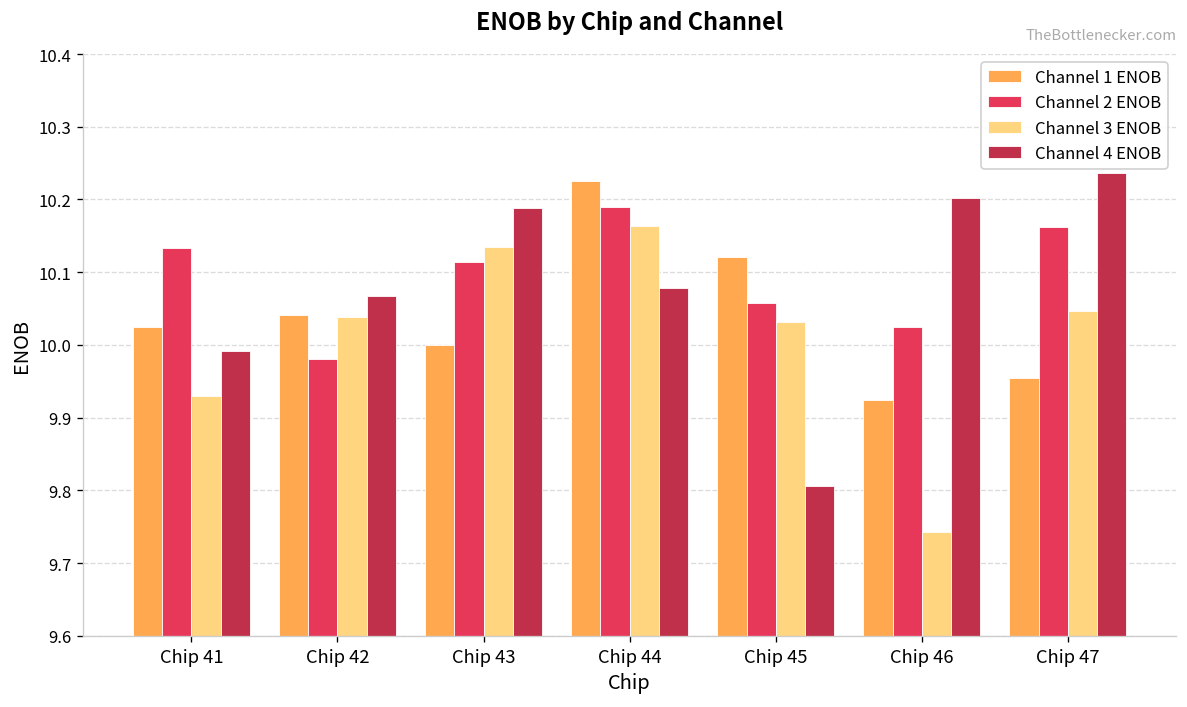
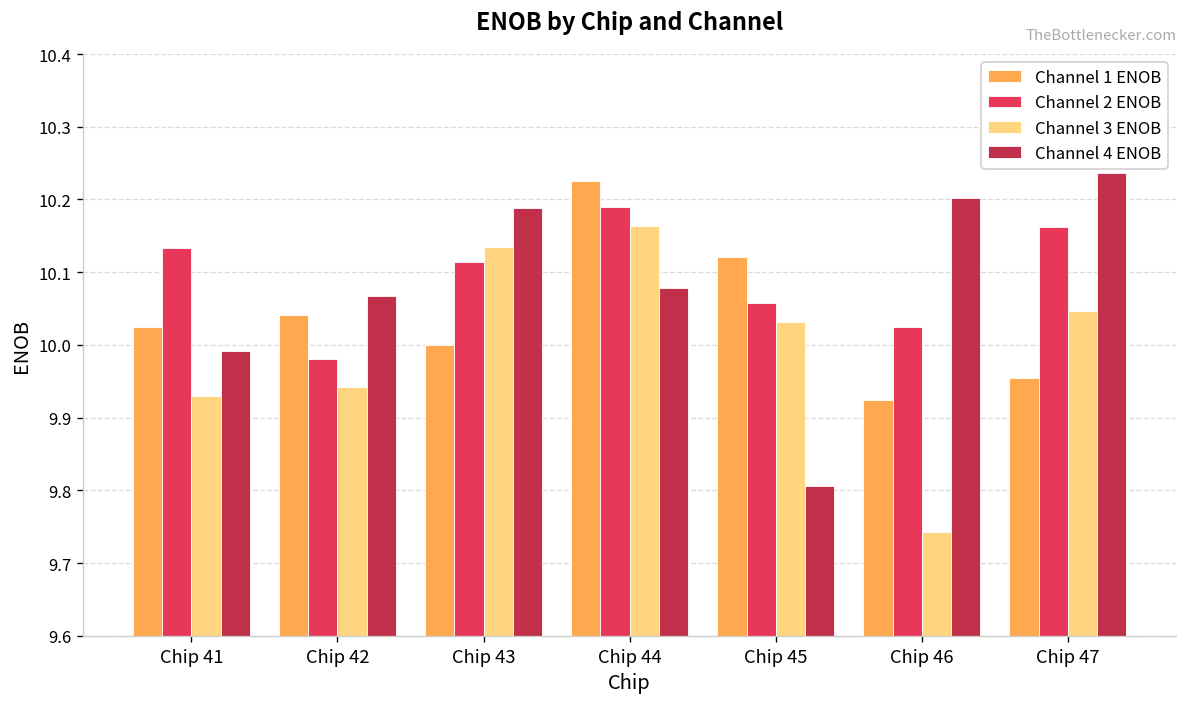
Channel 3 ENOB, Chip 42: 10.04 -> 9.94
